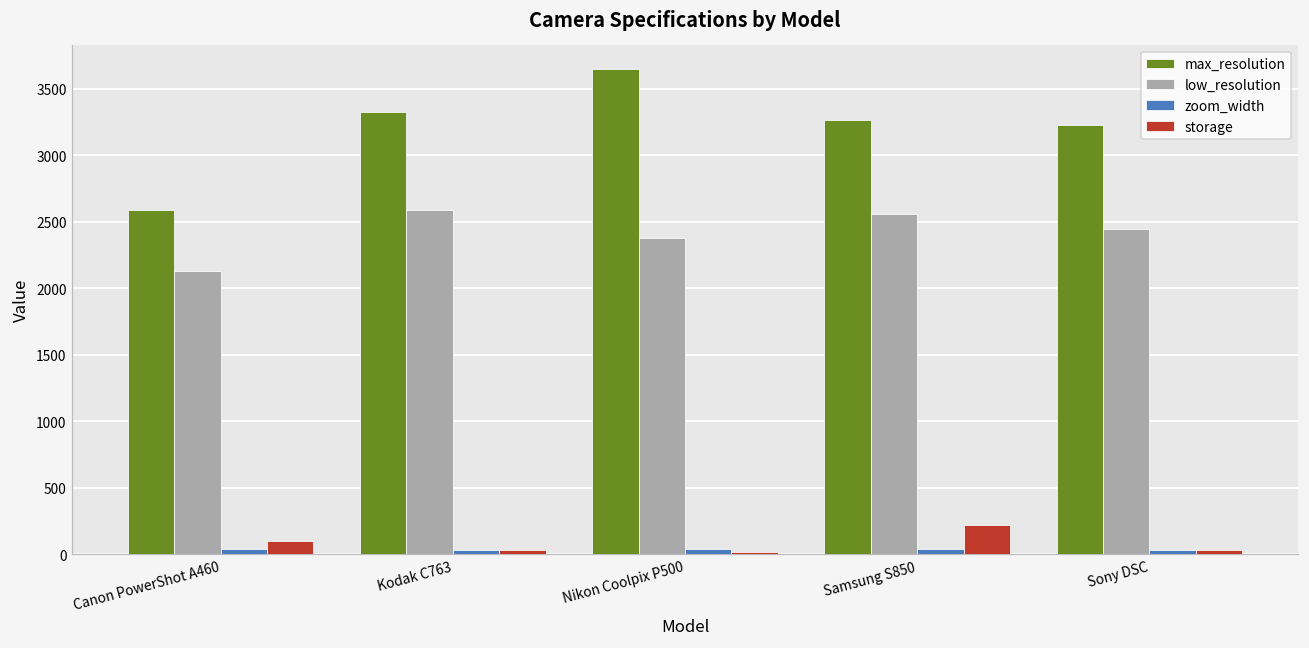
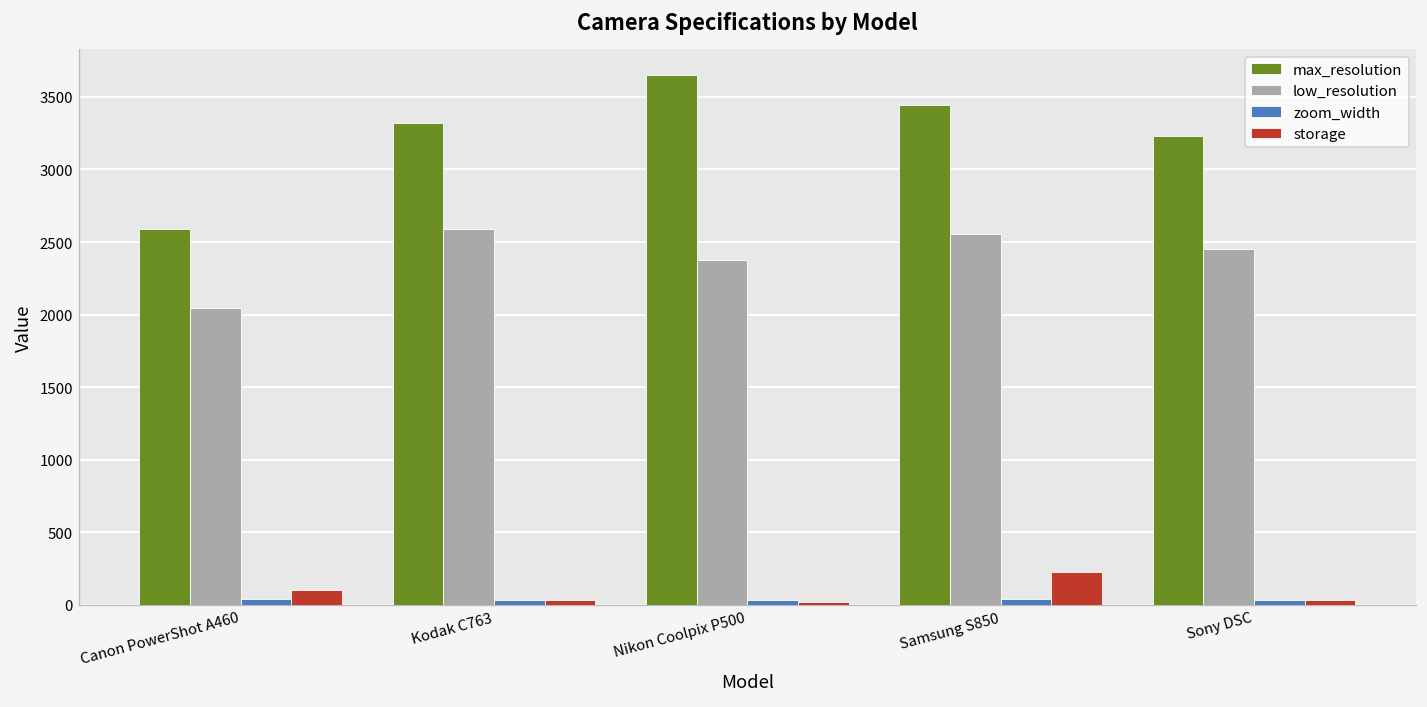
low_resolution, Canon PowerShot A460: 2130 -> 2050
max_resolution, Samsung S850: 3260 -> 3450
